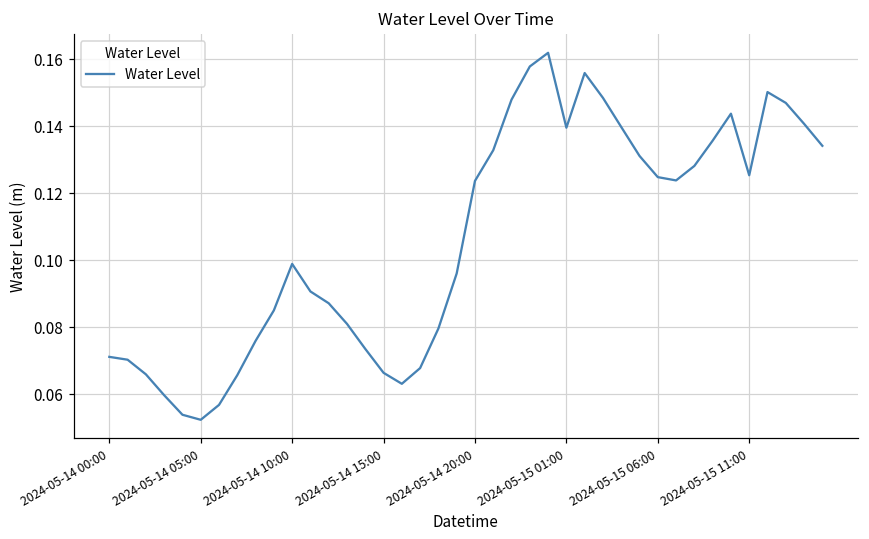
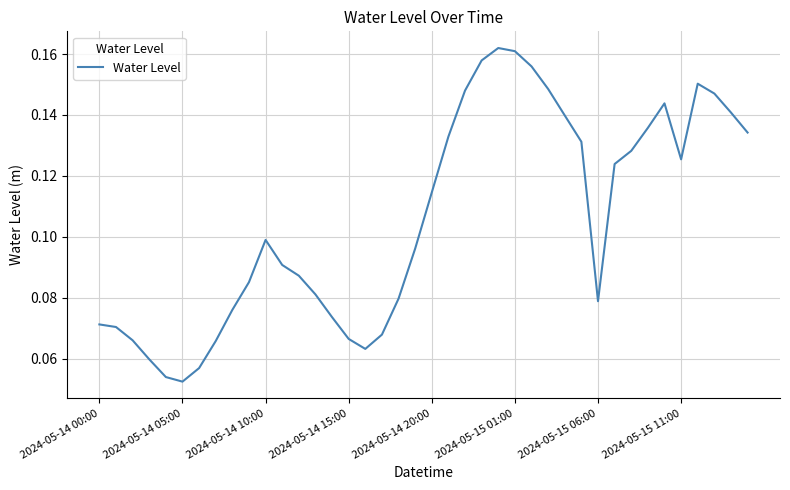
2024-05-14 20:00: 0.124 -> 0.115
2024-05-15 01:00: 0.140 -> 0.161
2024-05-15 06:00: 0.125 -> 0.079
